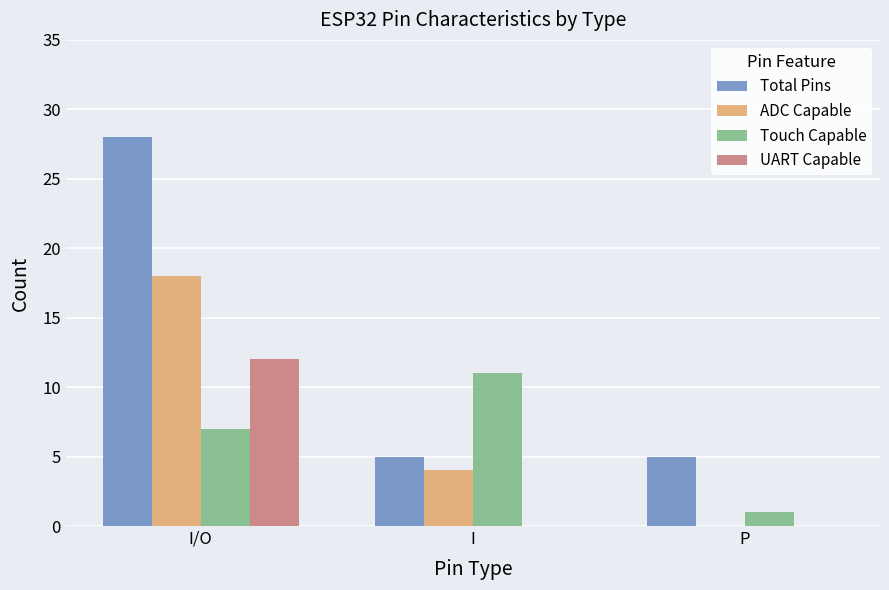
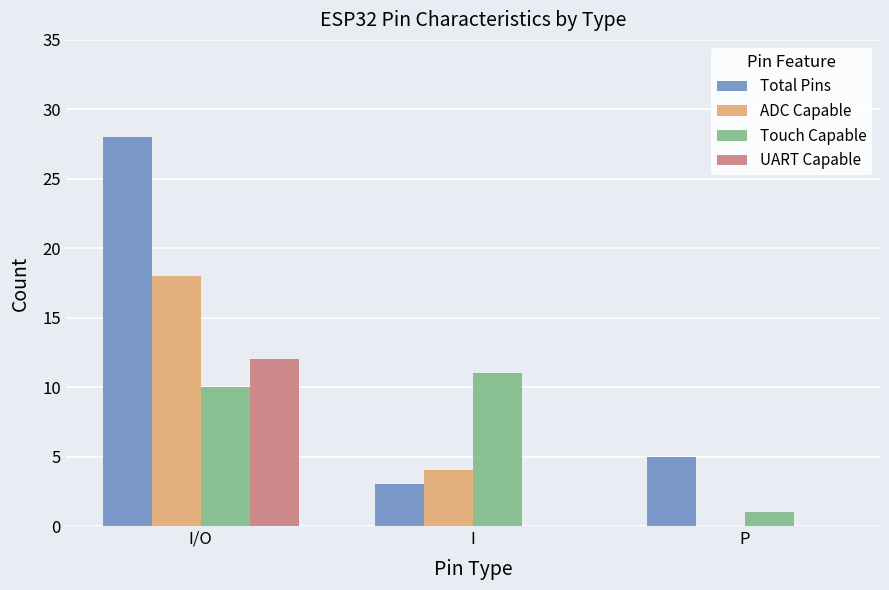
Touch Capable, I/O: 7 -> 10
Total Pins, I: 5 -> 3
